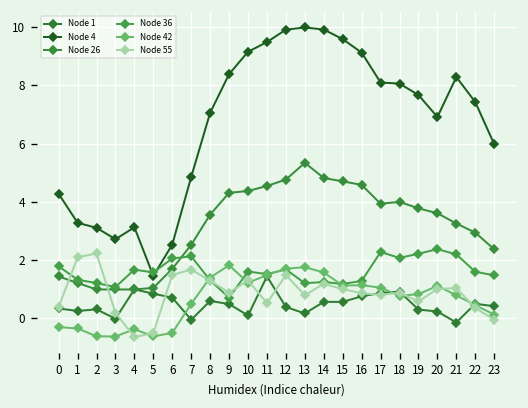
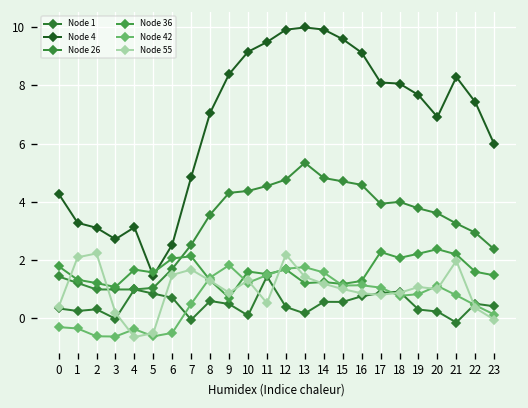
Node 55, 12: 1.5 -> 2.2
Node 55, 13: 0.8 -> 1.4
Node 55, 19: 0.6 -> 1.1
Node 55, 21: 1.0 -> 2.0
